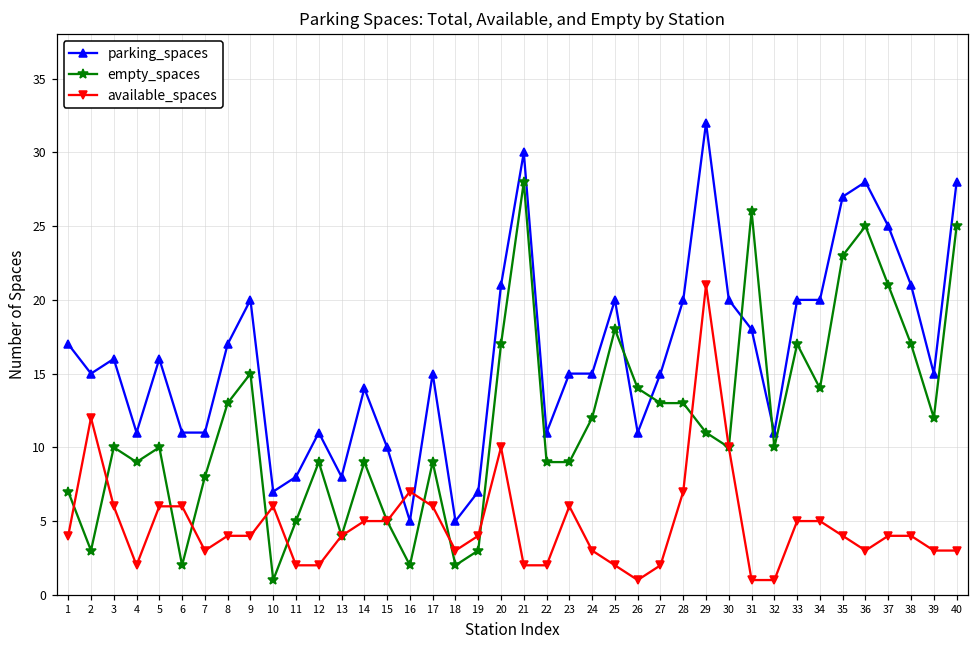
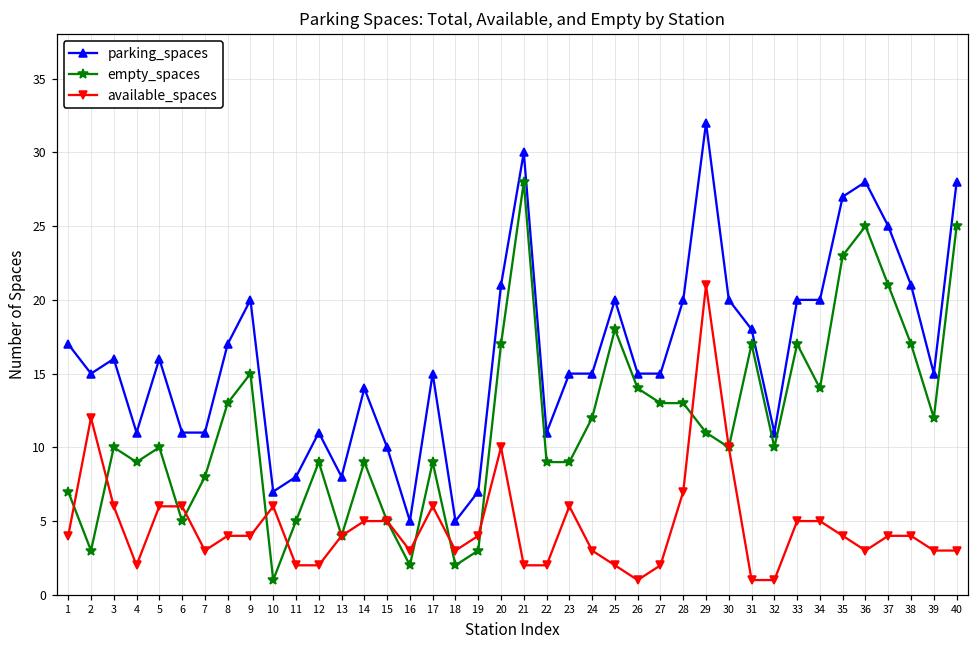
empty_spaces, 6: 2 -> 5
available_spaces, 16: 7 -> 3
parking_spaces, 26: 11 -> 15
empty_spaces, 31: 26 -> 17
